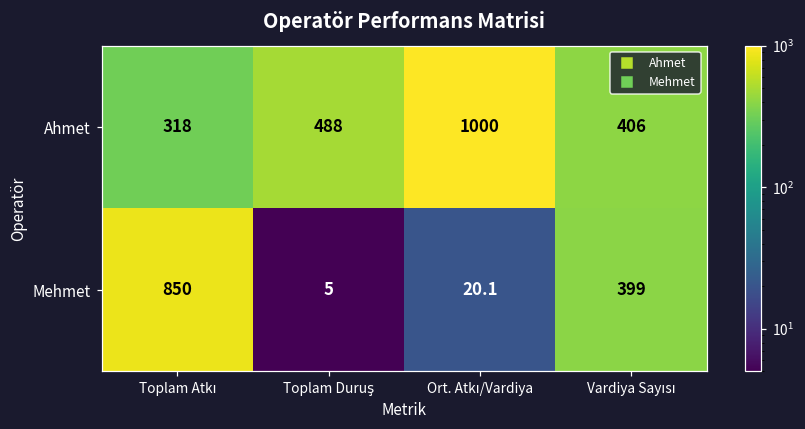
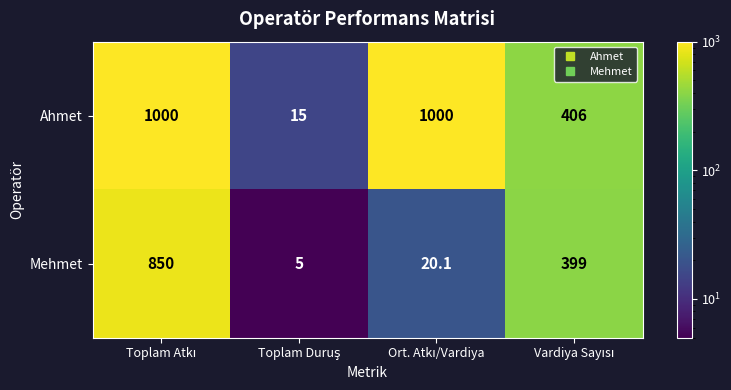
Ahmet, Toplam Atkı: 318 -> 1000
Ahmet, Toplam Duruş: 488 -> 15
